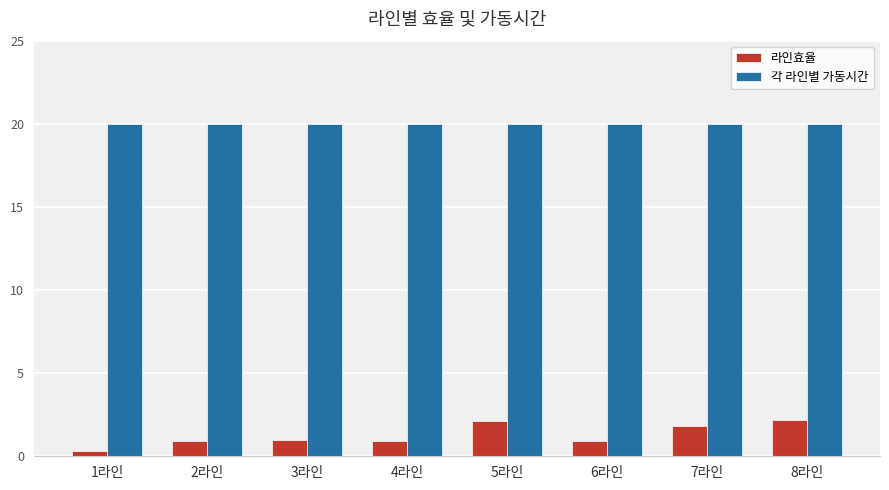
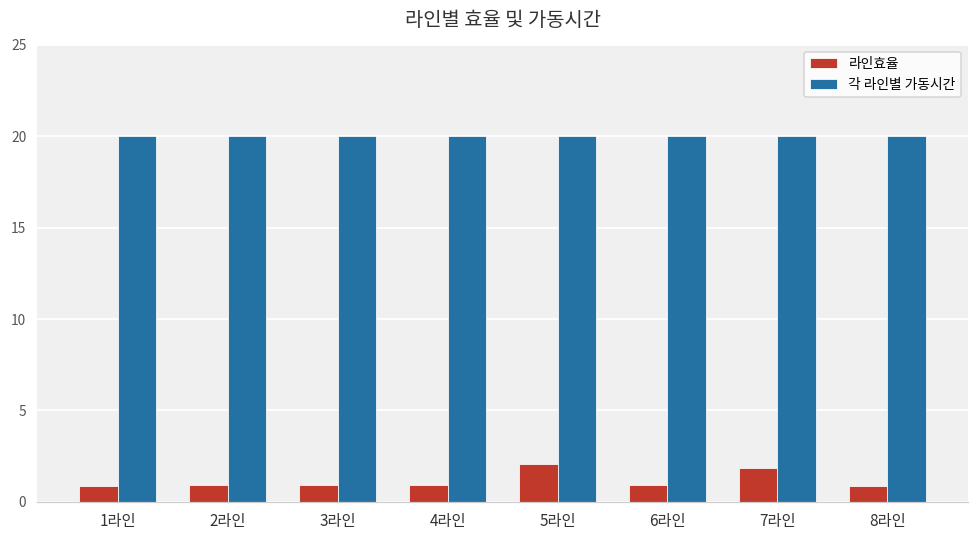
라인효율, 1라인: 0.3 -> 0.9
라인효율, 8라인: 2.2 -> 0.9
